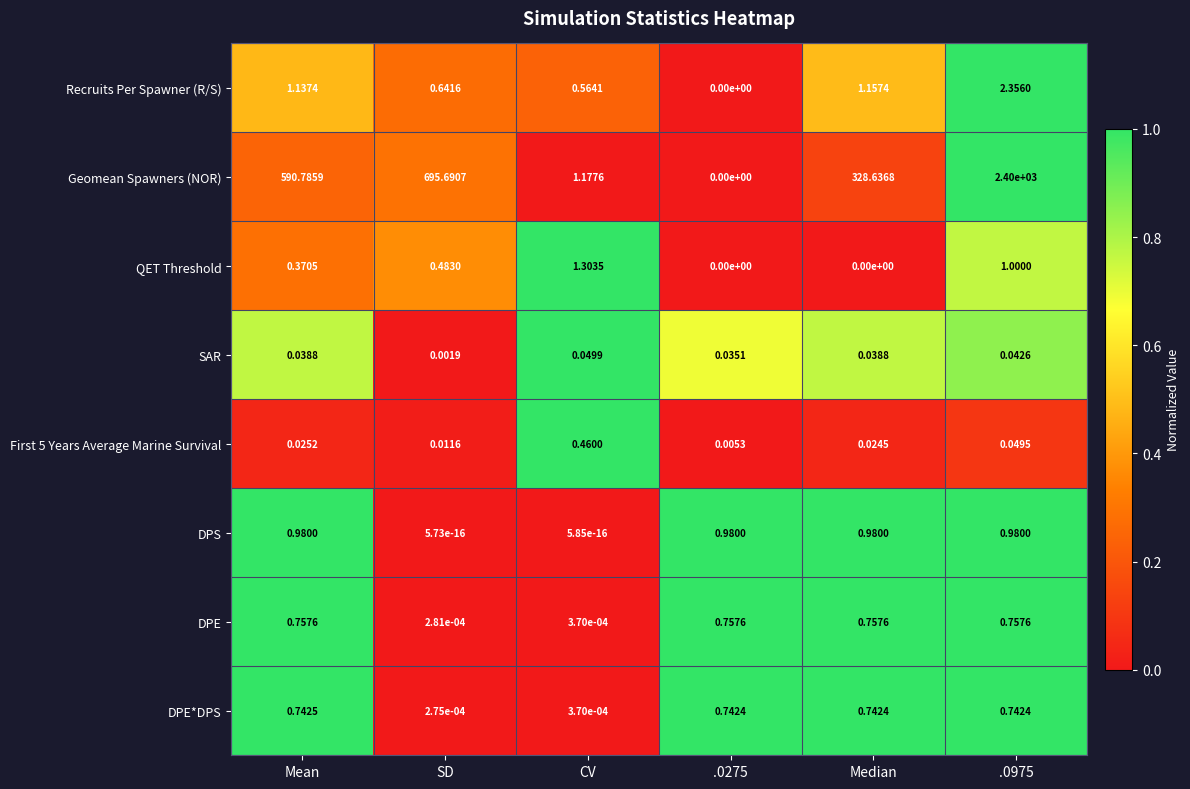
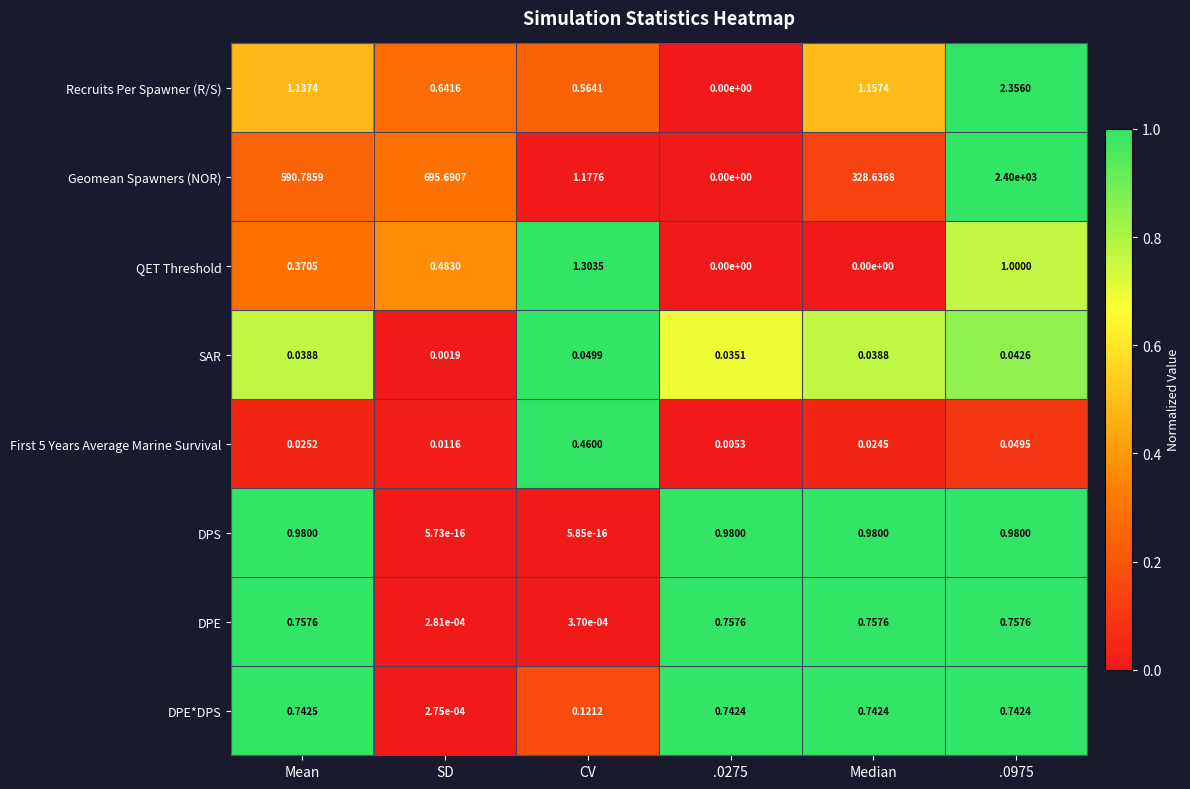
DPE*DPS, CV: 3.70e-04 -> 0.1212
